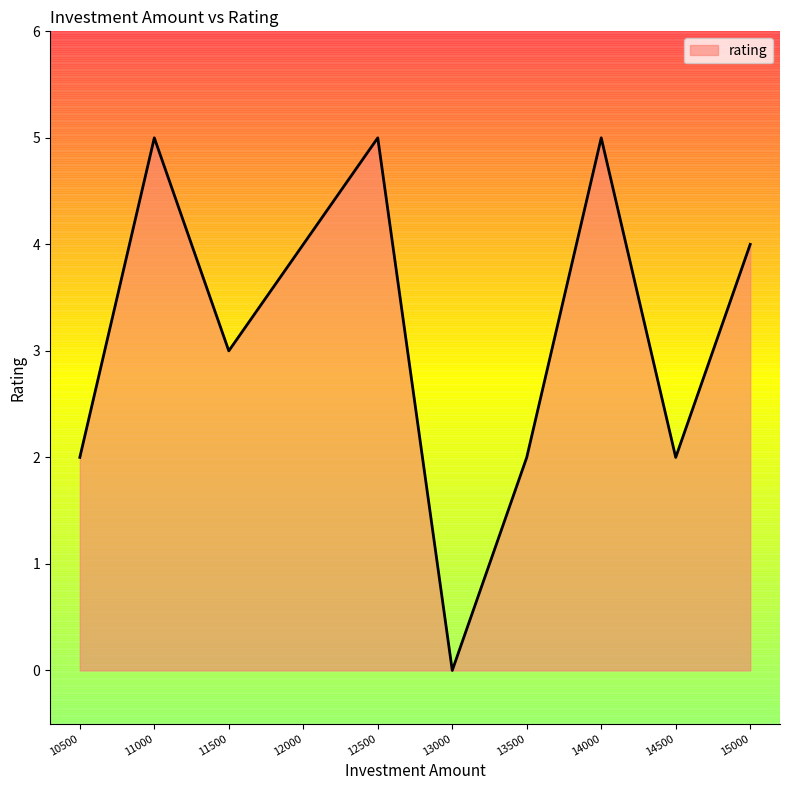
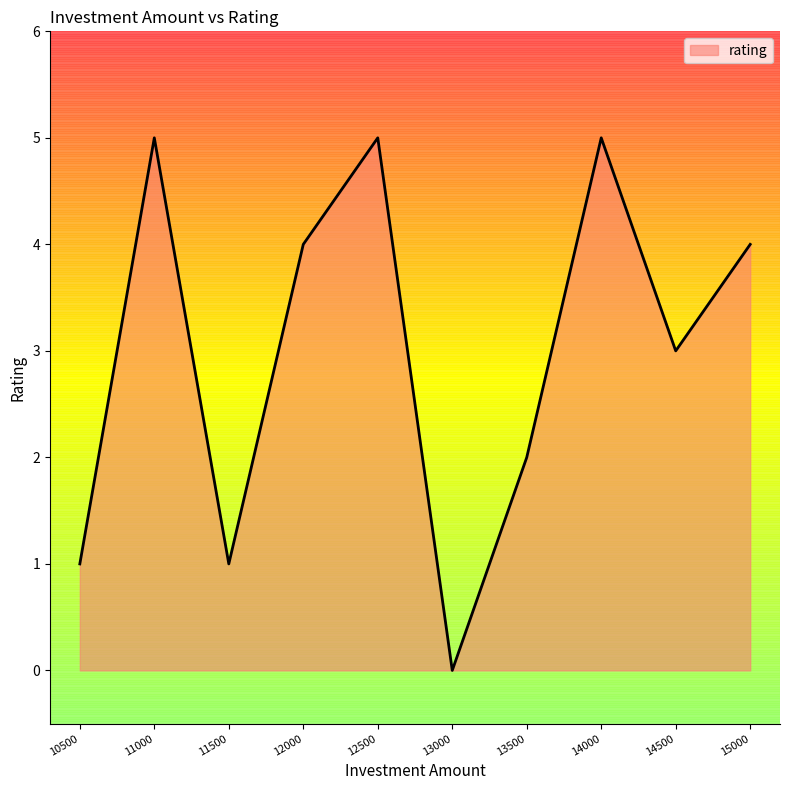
10500: 2 -> 1
11500: 3 -> 1
14500: 2 -> 3
